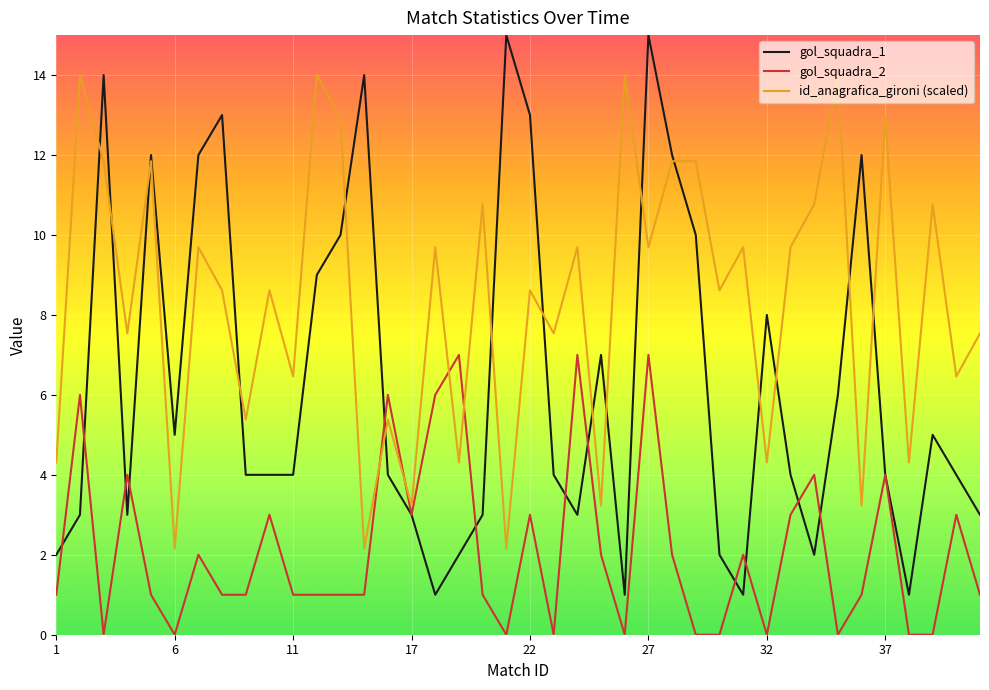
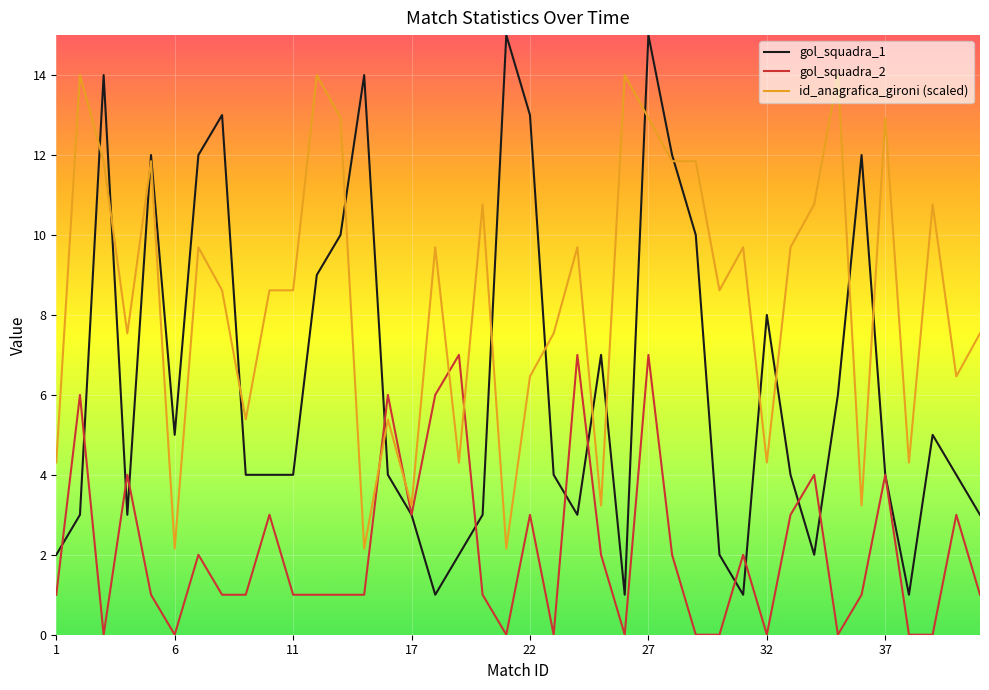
id_anagrafica_gironi (scaled), 11: 6.5 -> 8.6
id_anagrafica_gironi (scaled), 22: 8.6 -> 6.5
id_anagrafica_gironi (scaled), 27: 9.7 -> 12.9
